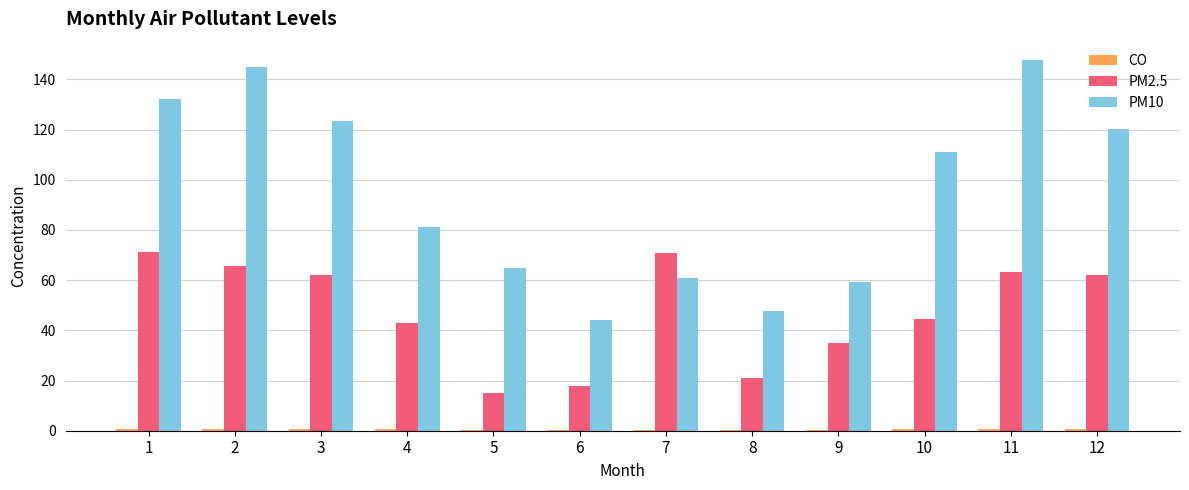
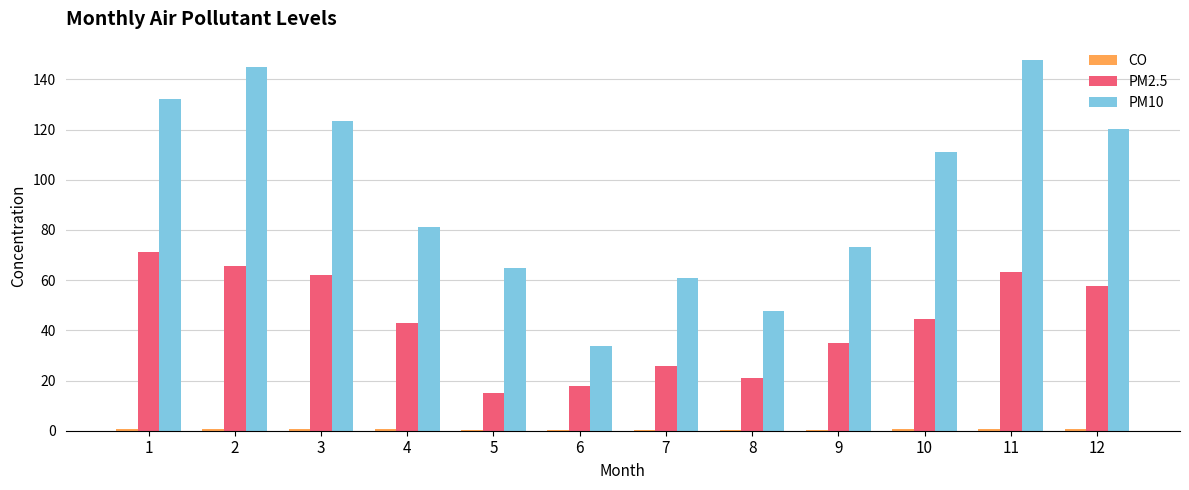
PM10, 6: 44 -> 34
PM2.5, 7: 71 -> 26
PM10, 9: 59 -> 73
PM2.5, 12: 62 -> 58
